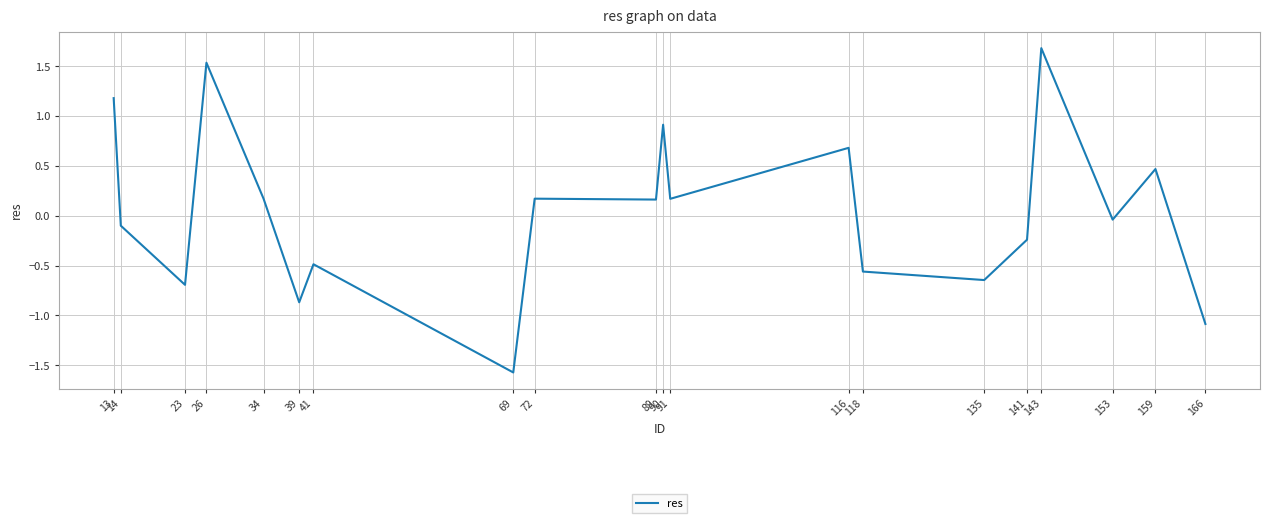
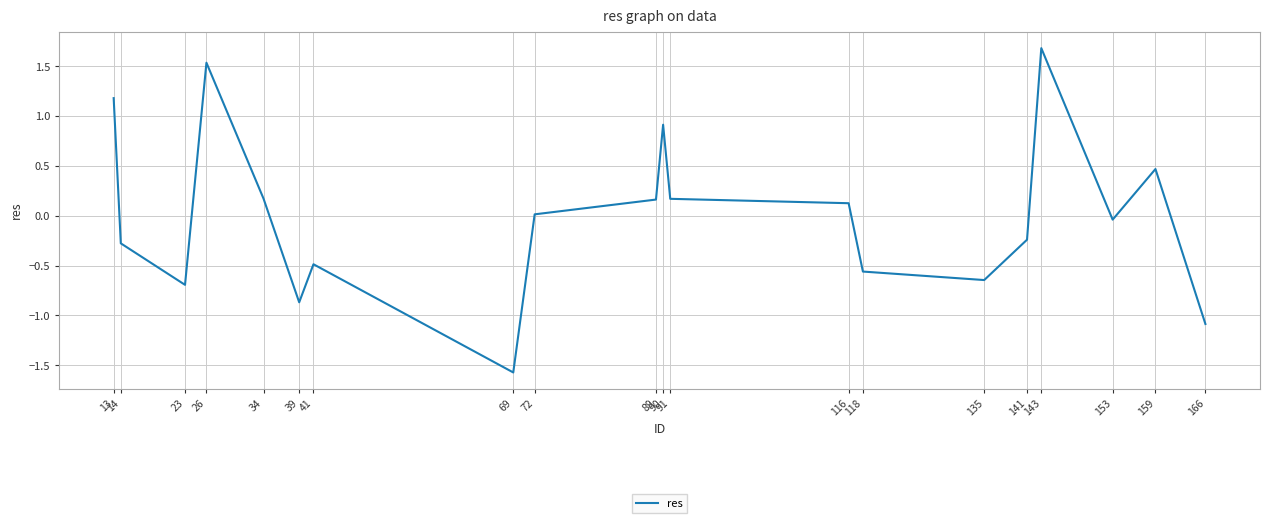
14: -0.1 -> -0.3
72: 0.2 -> 0.0
116: 0.7 -> 0.1
